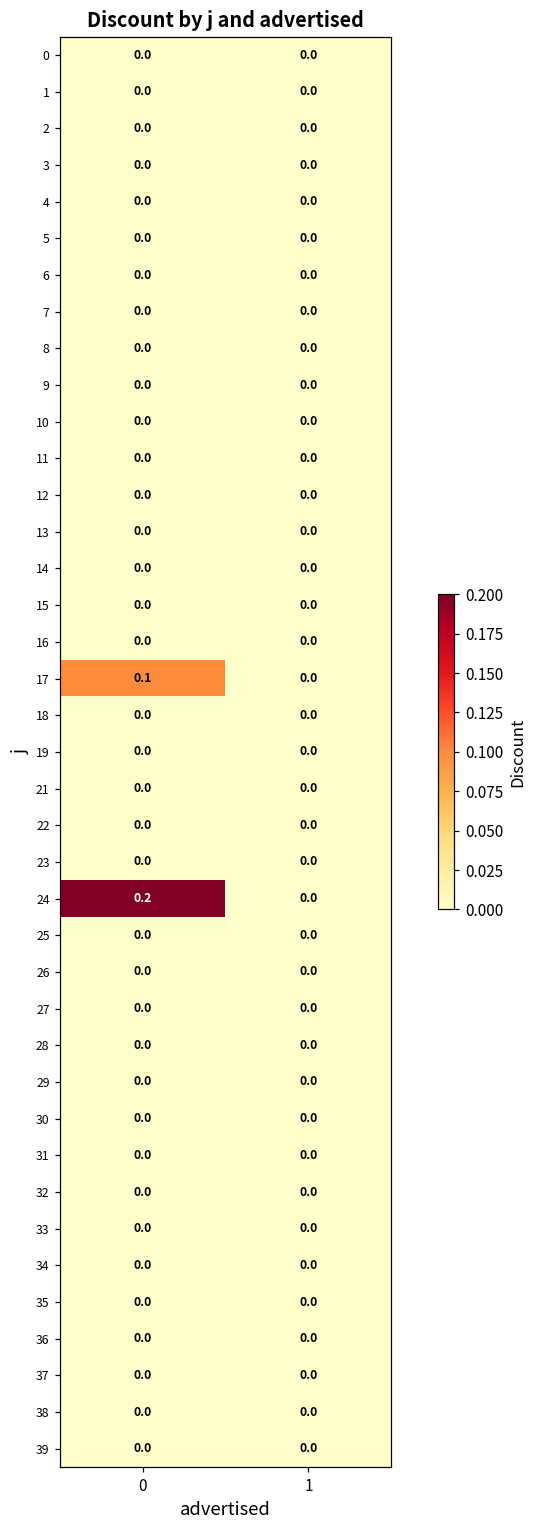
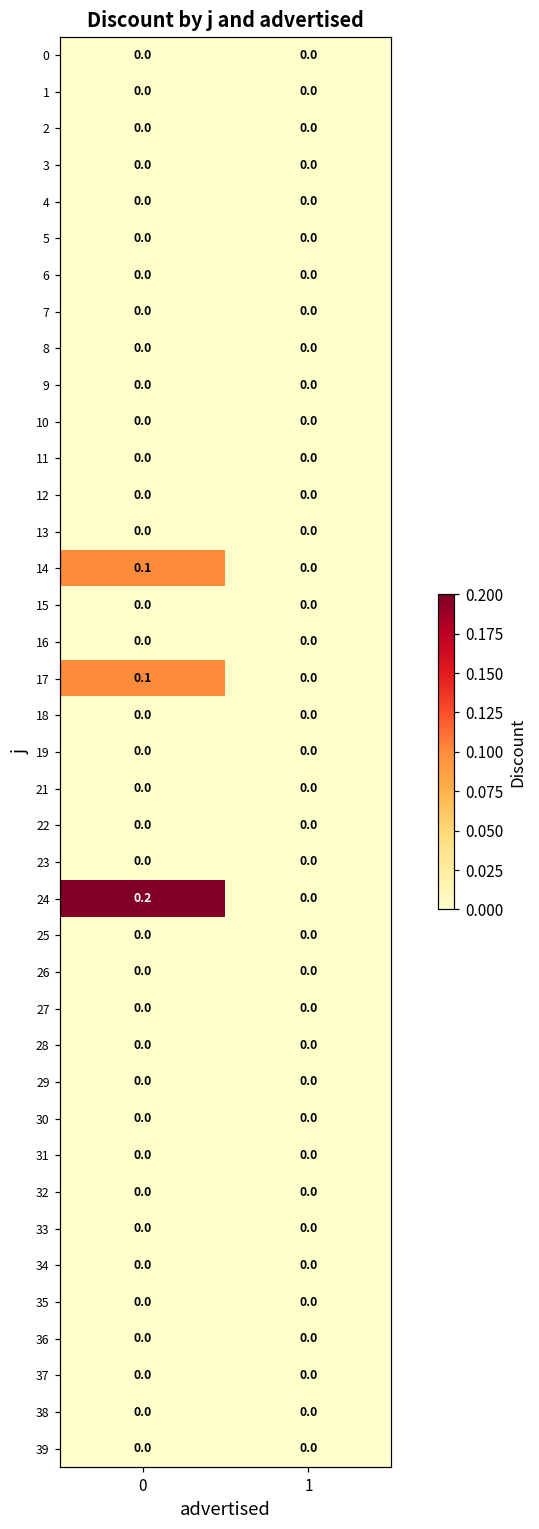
14, 0: 0.0 -> 0.1
